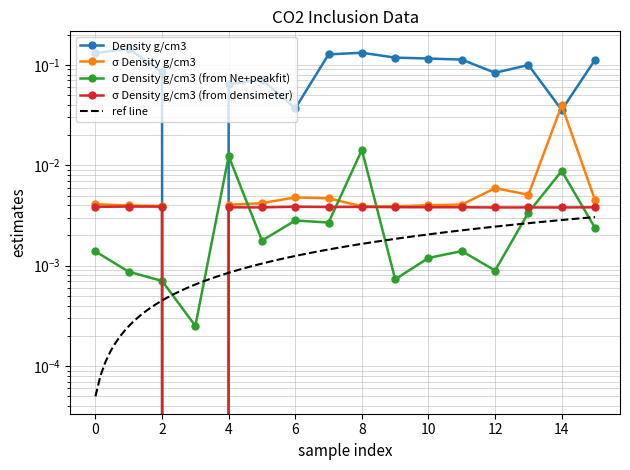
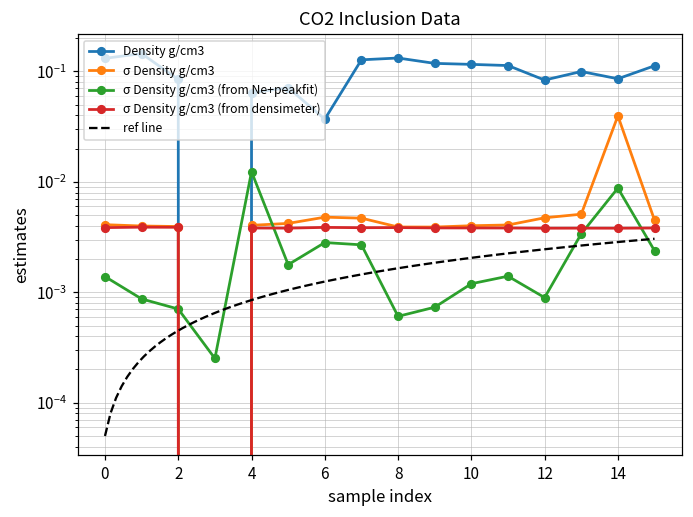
σ Density g/cm3 (from Ne+peakfit), 8: 0.014 -> 0.0006
σ Density g/cm3, 12: 0.006 -> 0.005
Density g/cm3, 14: 0.036 -> 0.09
